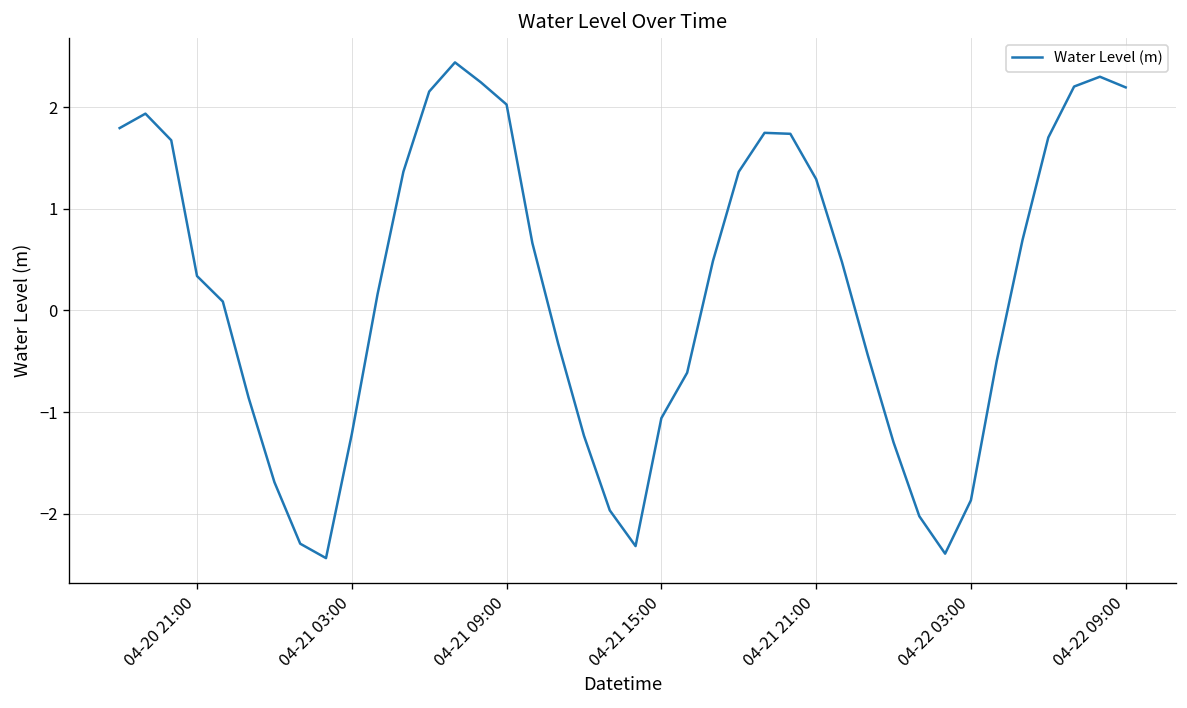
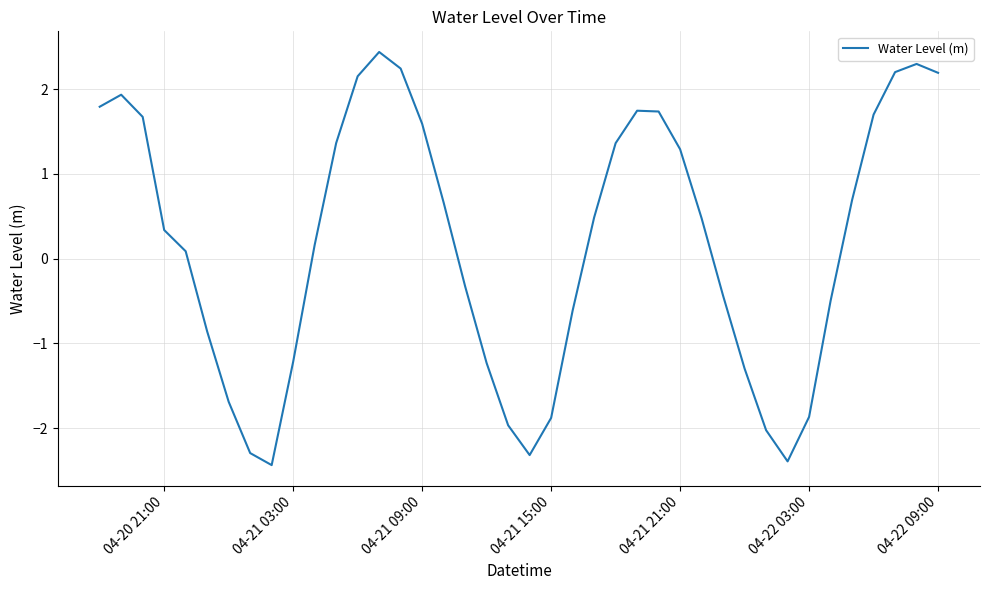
04-21 09:00: 2.0 -> 1.6
04-21 15:00: -1.1 -> -1.9
